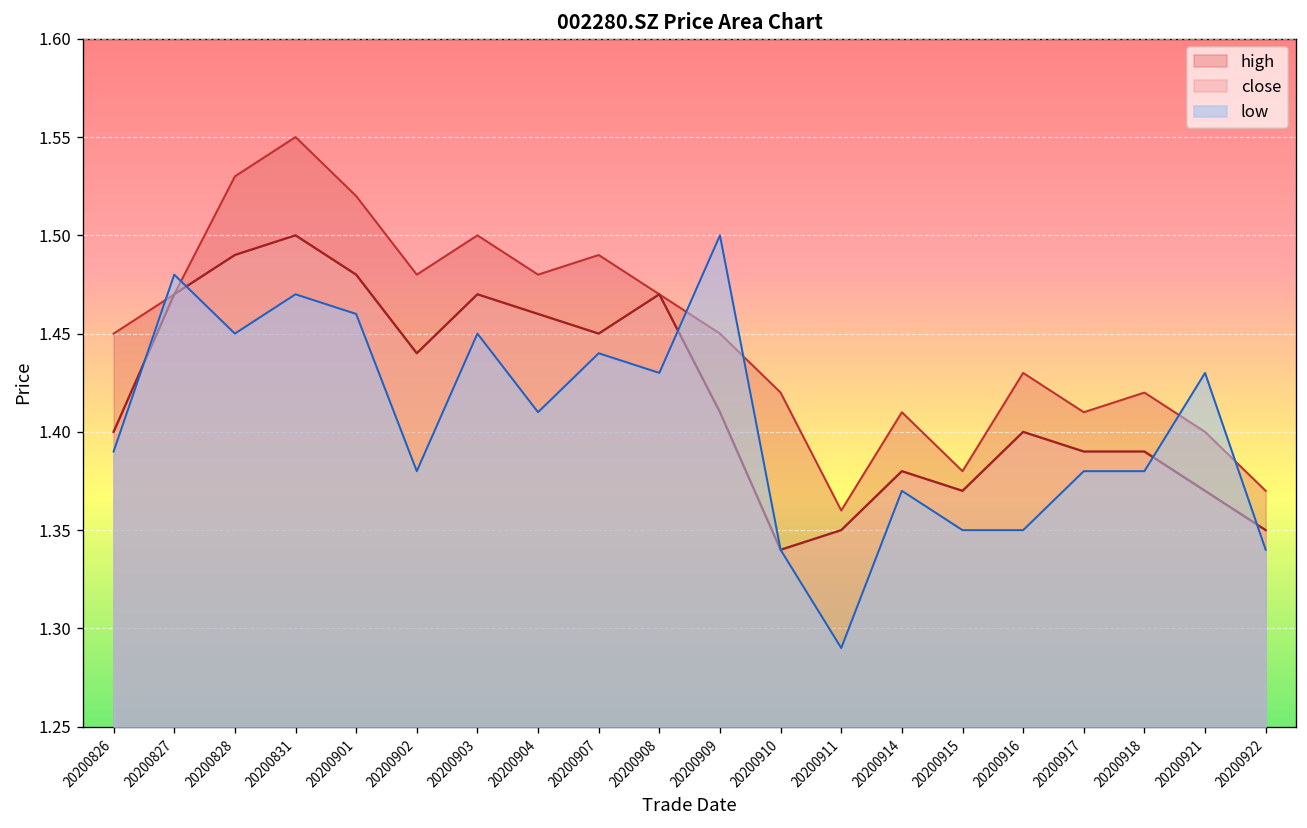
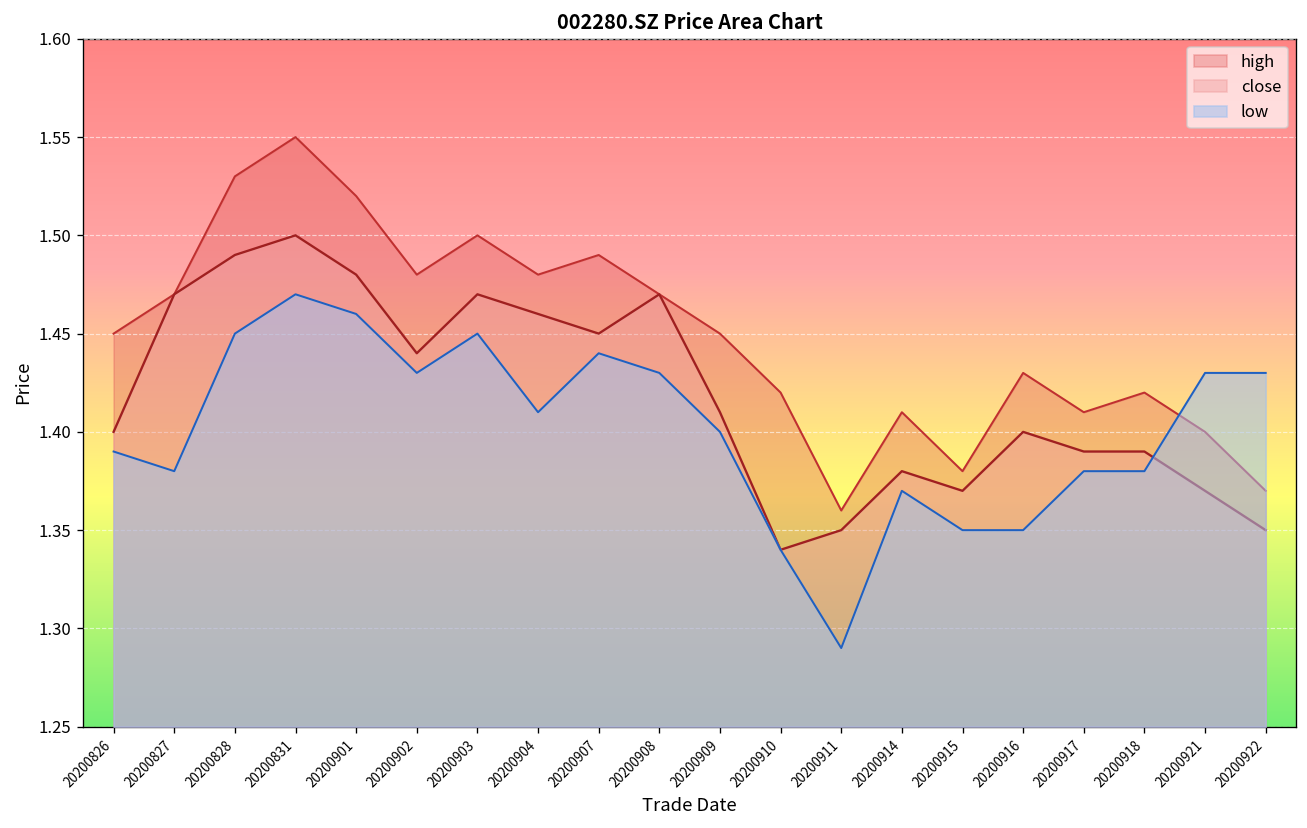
low, 20200827: 1.48 -> 1.38
low, 20200902: 1.38 -> 1.43
low, 20200909: 1.5 -> 1.4
low, 20200922: 1.34 -> 1.43
